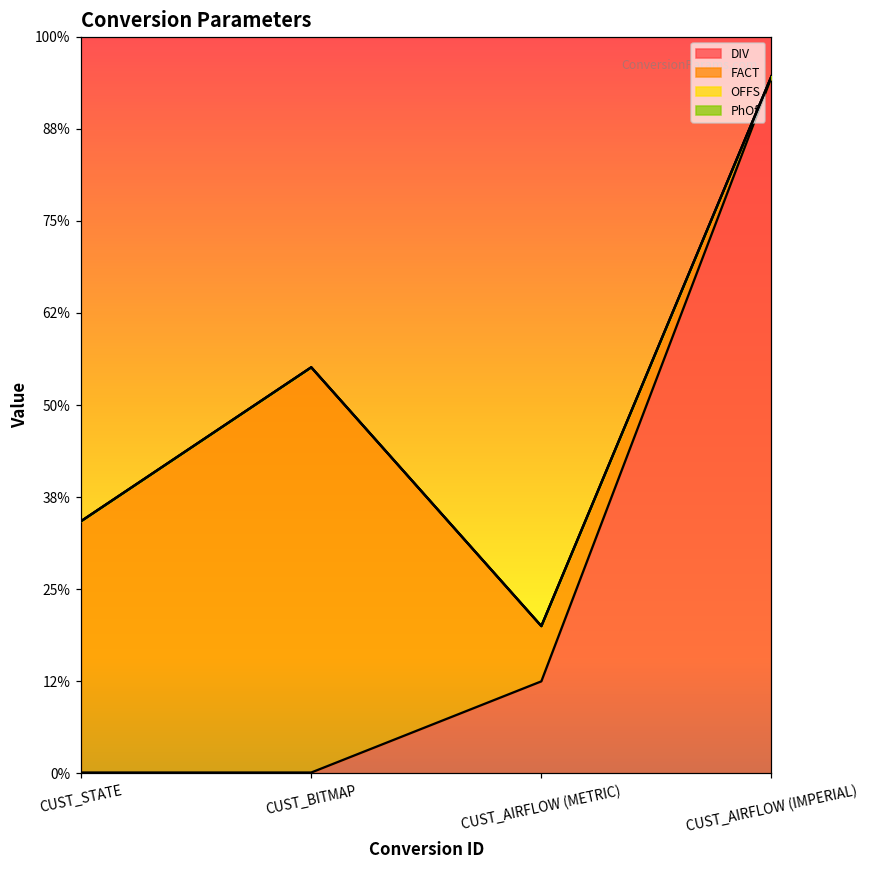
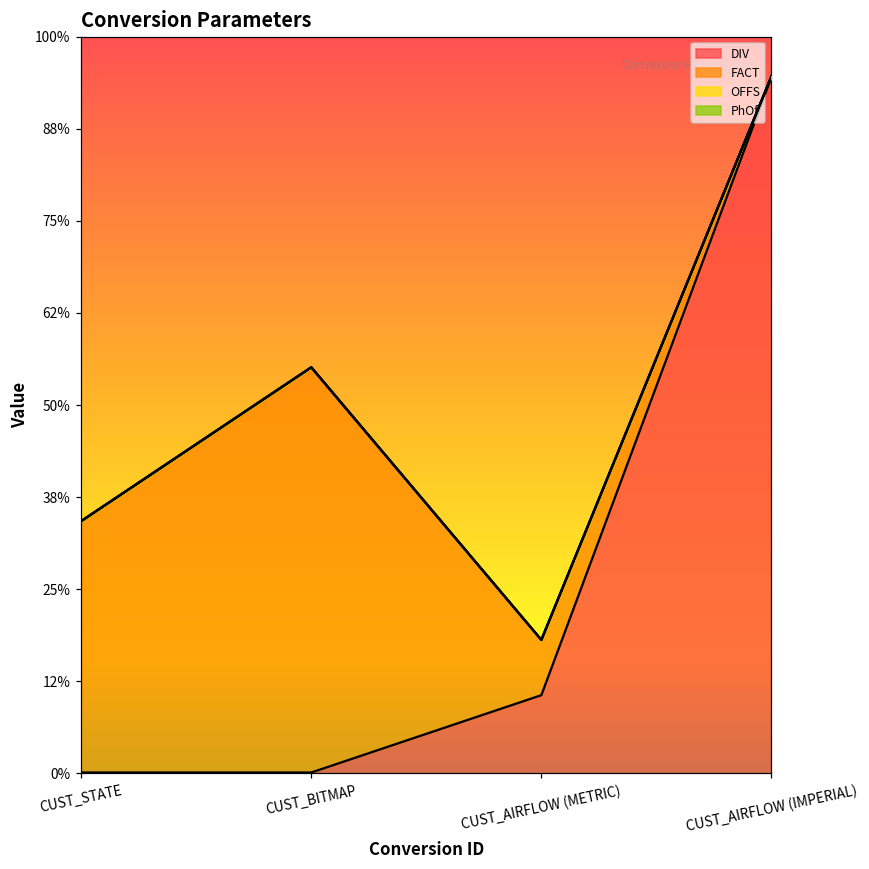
DIV, CUST_AIRFLOW (METRIC): 13% -> 11%
